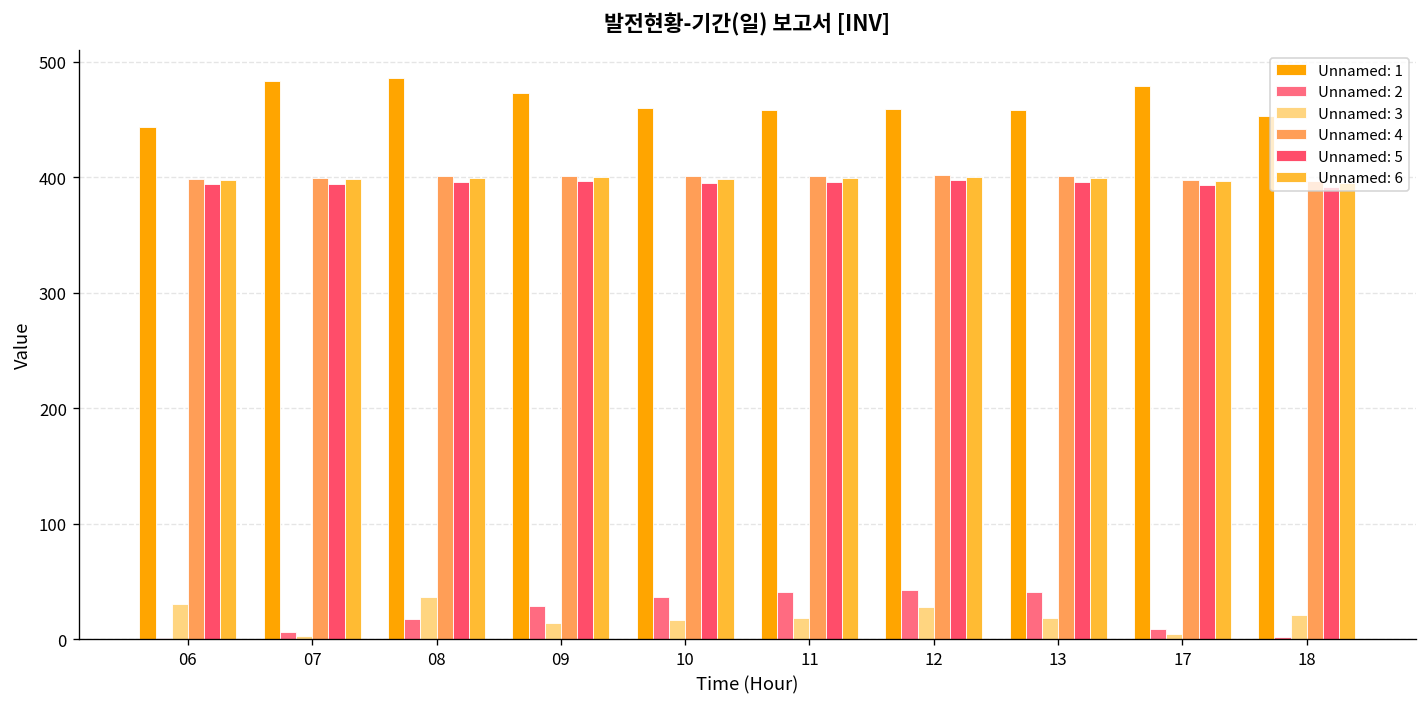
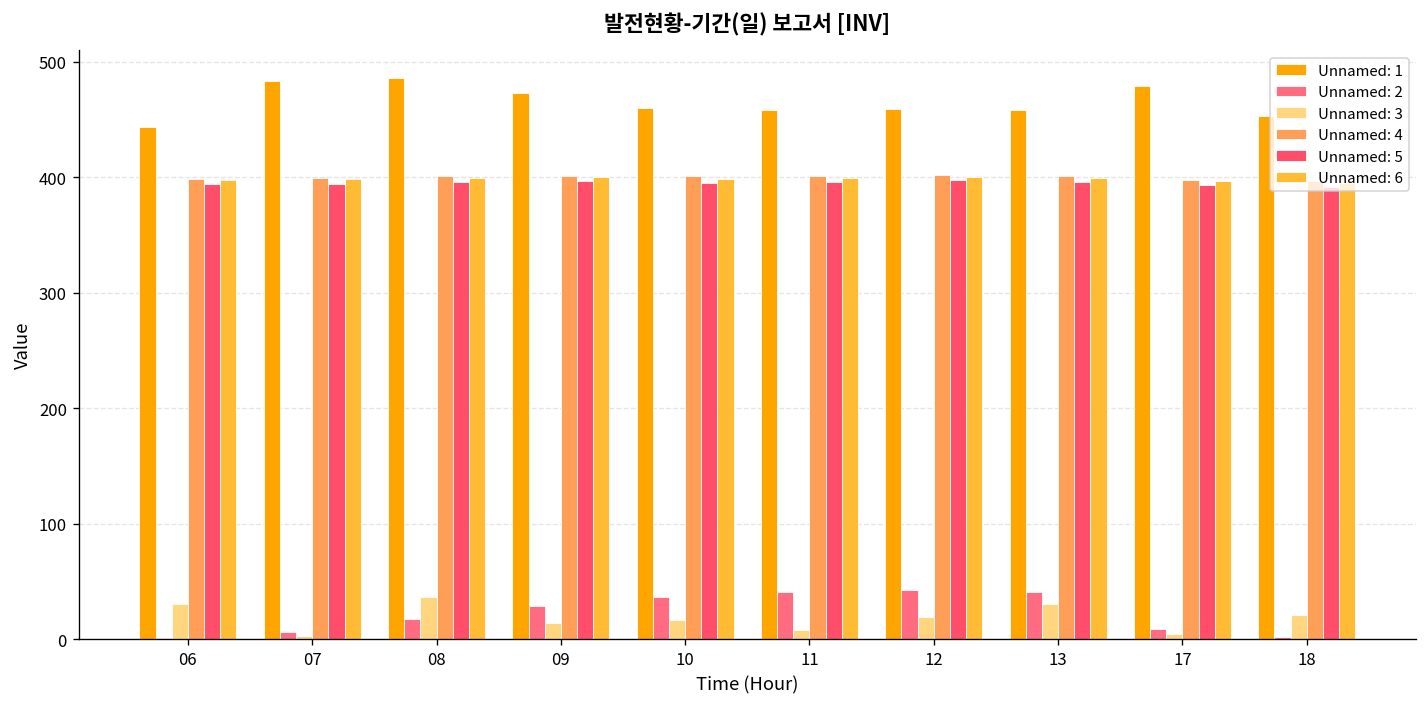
Unnamed: 3, 11: 20 -> 10
Unnamed: 3, 12: 30 -> 20
Unnamed: 3, 13: 20 -> 30
